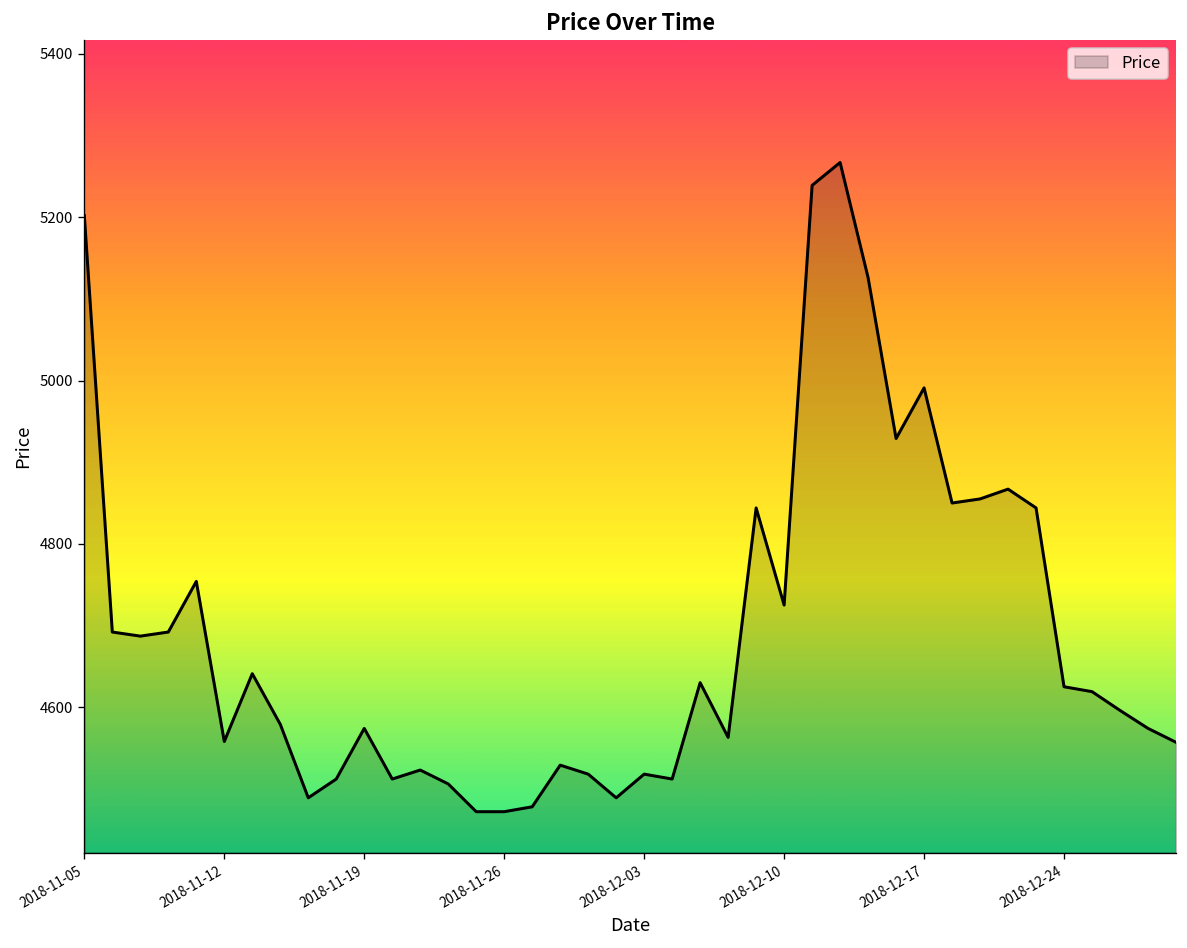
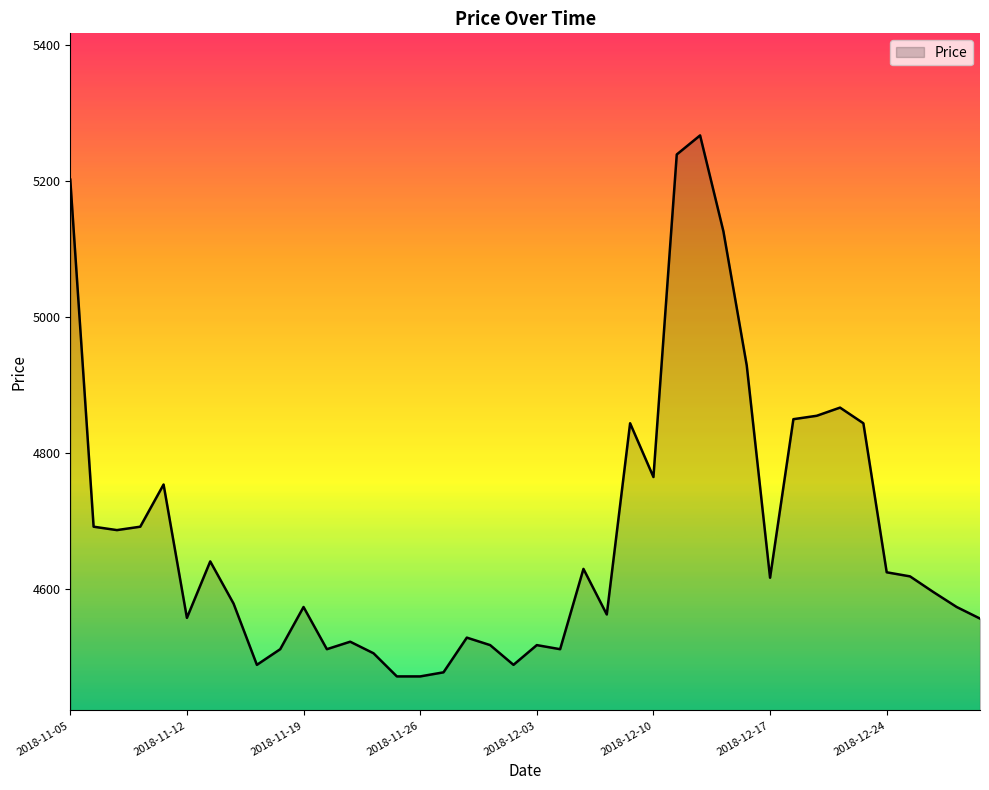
2018-12-10: 4730 -> 4770
2018-12-17: 4990 -> 4620
